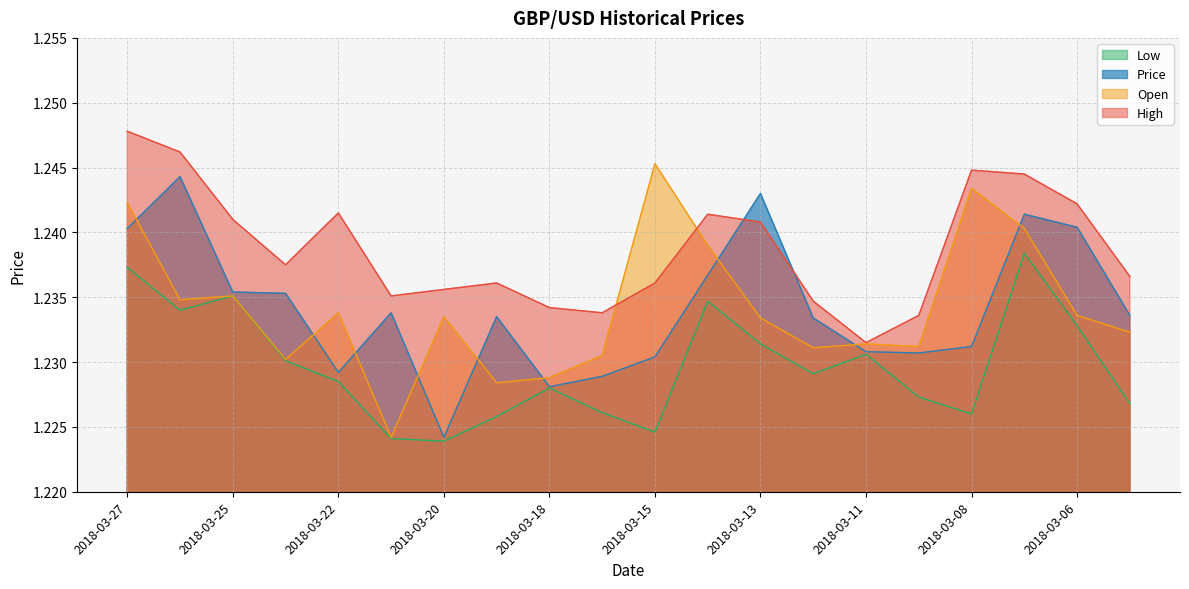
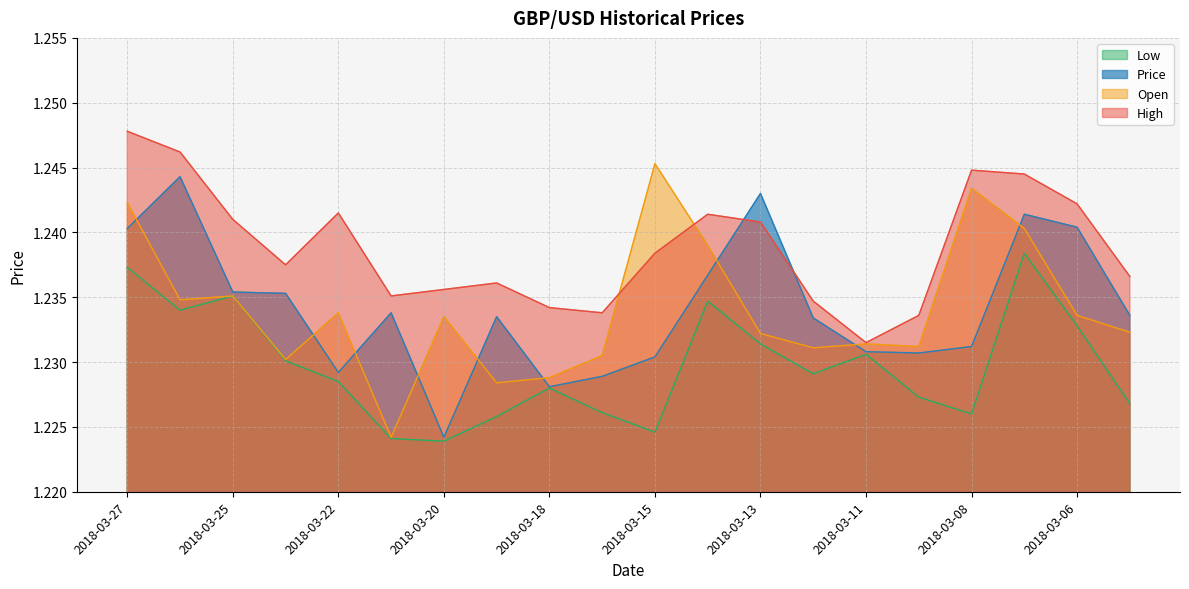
High, 2018-03-15: 1.2361 -> 1.2384
Open, 2018-03-13: 1.2334 -> 1.2322
